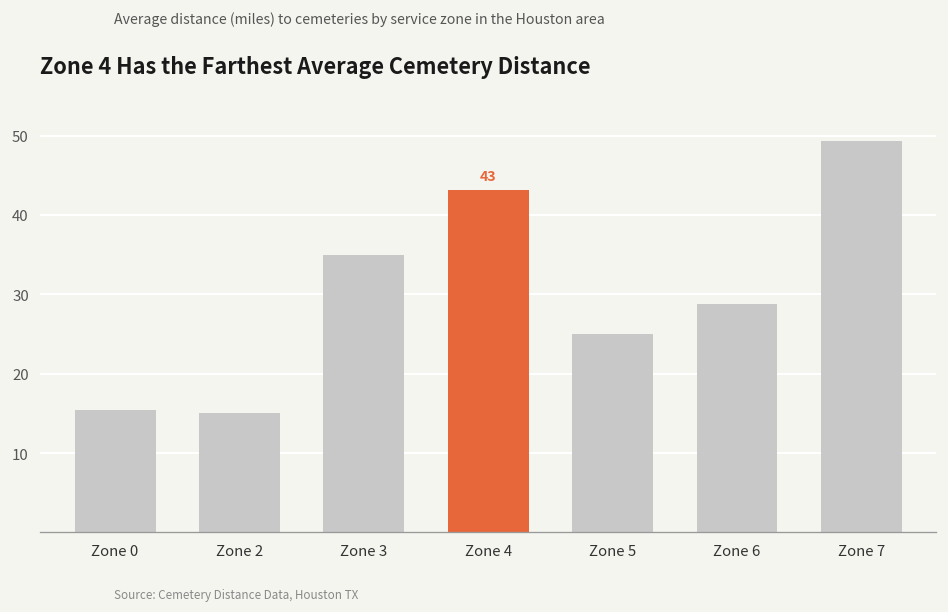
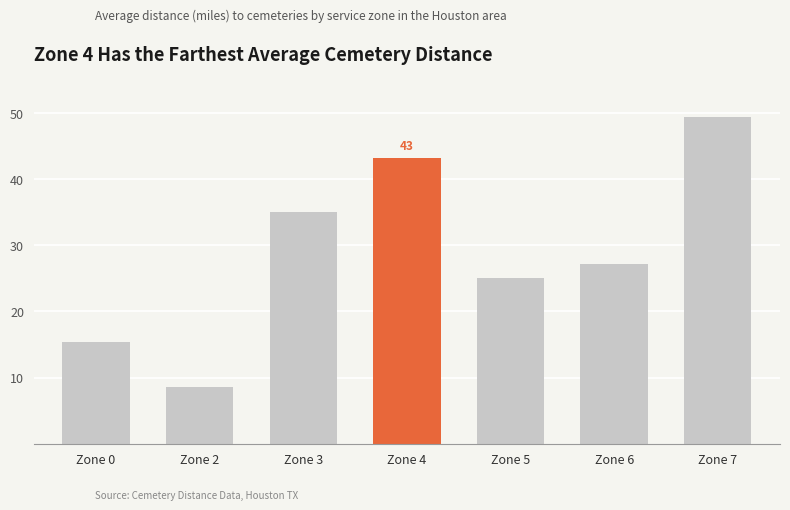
Zone 2: 15 -> 9
Zone 6: 29 -> 27
